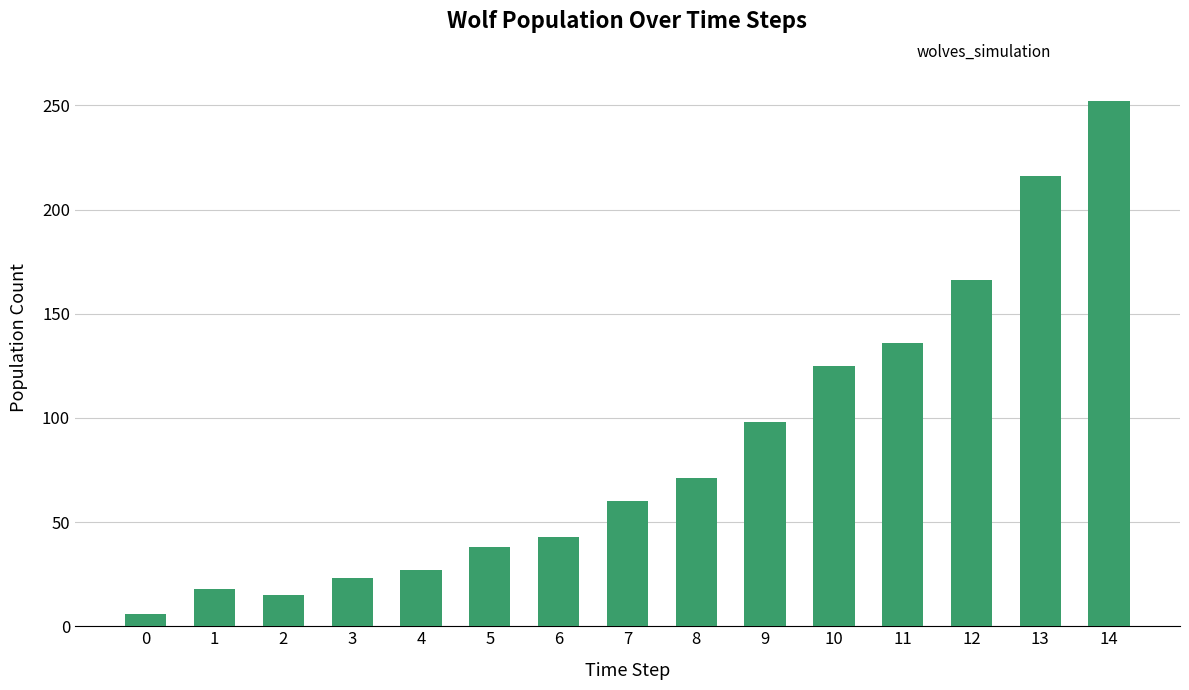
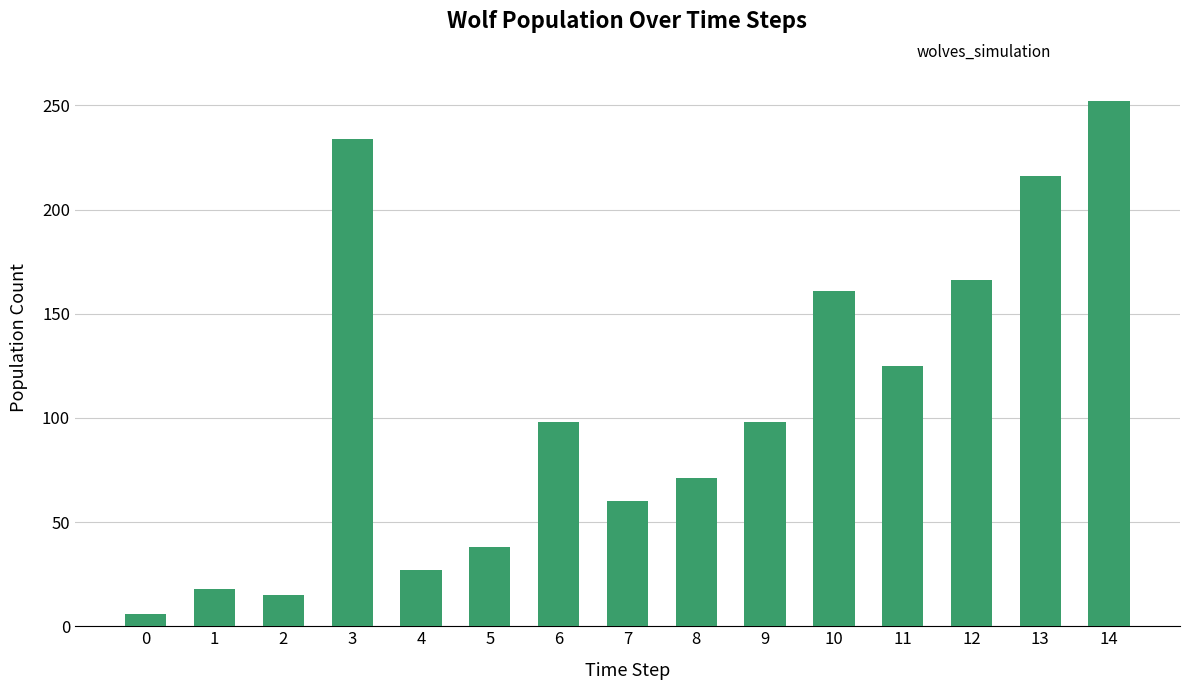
3: 23 -> 234
6: 43 -> 98
10: 125 -> 161
11: 136 -> 125
